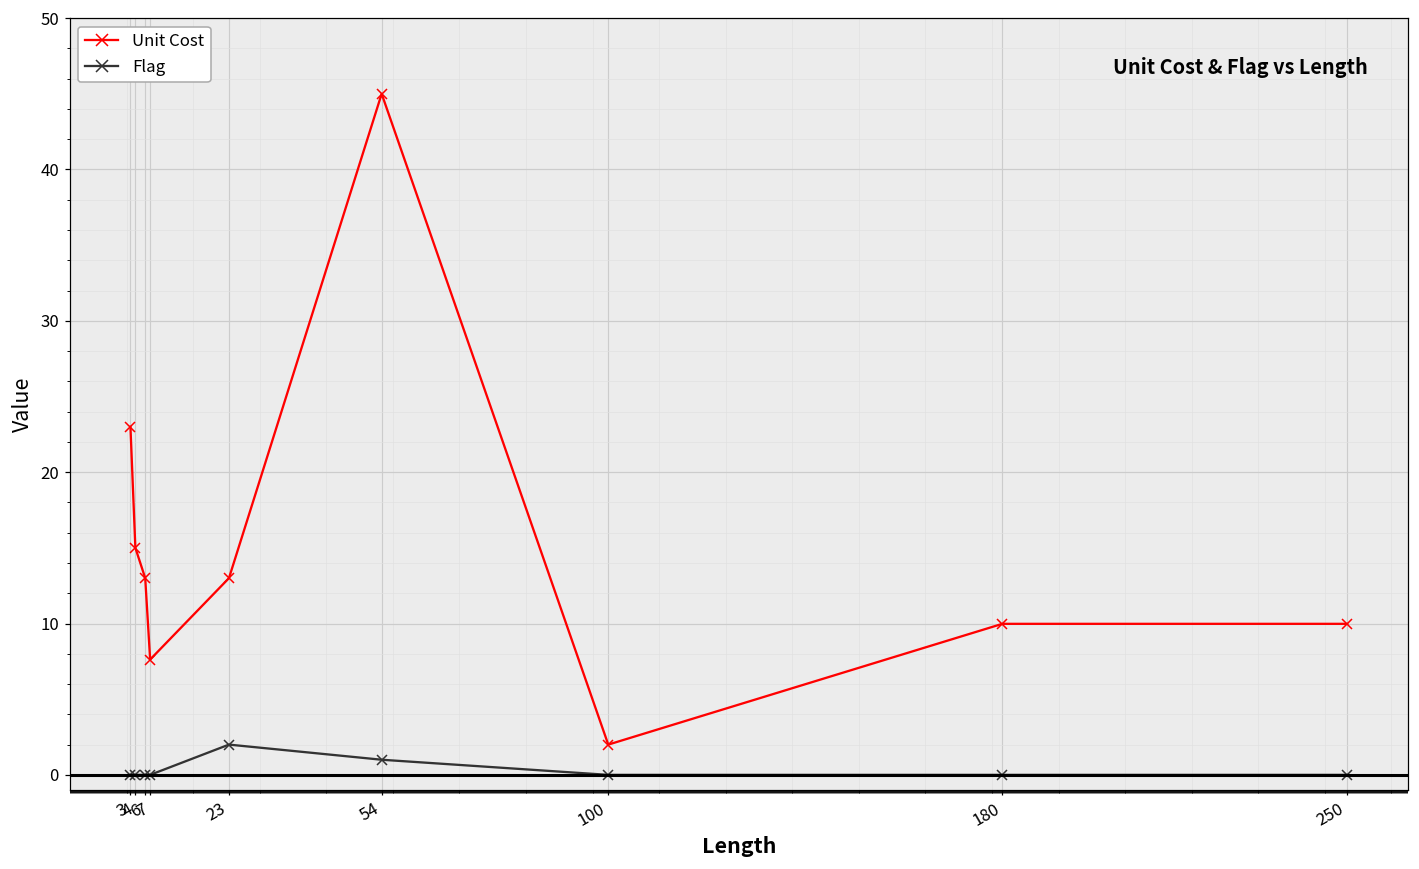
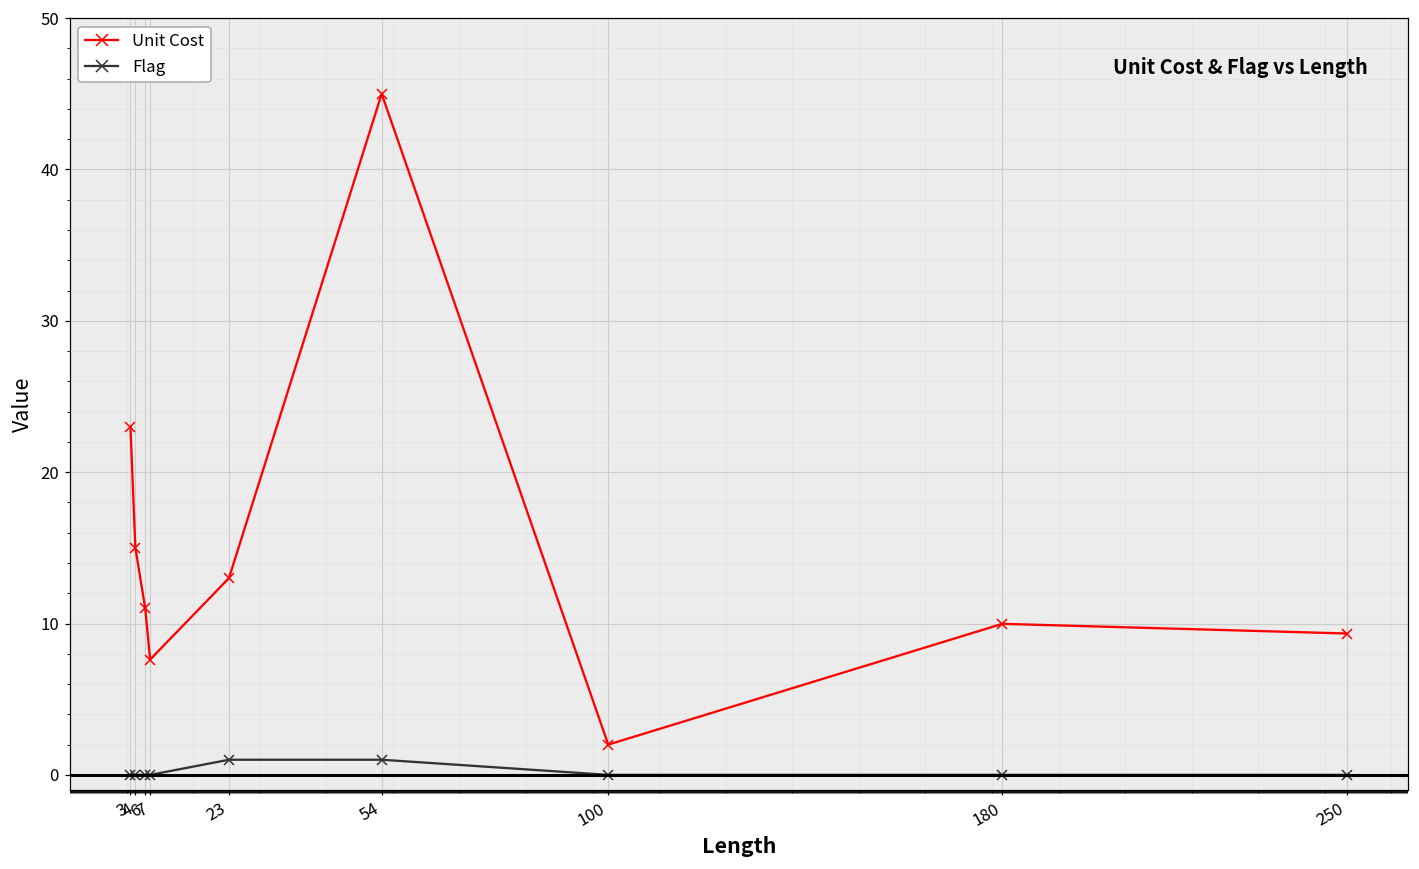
Unit Cost, 6: 13 -> 11
Flag, 23: 2 -> 1
Unit Cost, 250: 10.0 -> 9.3
